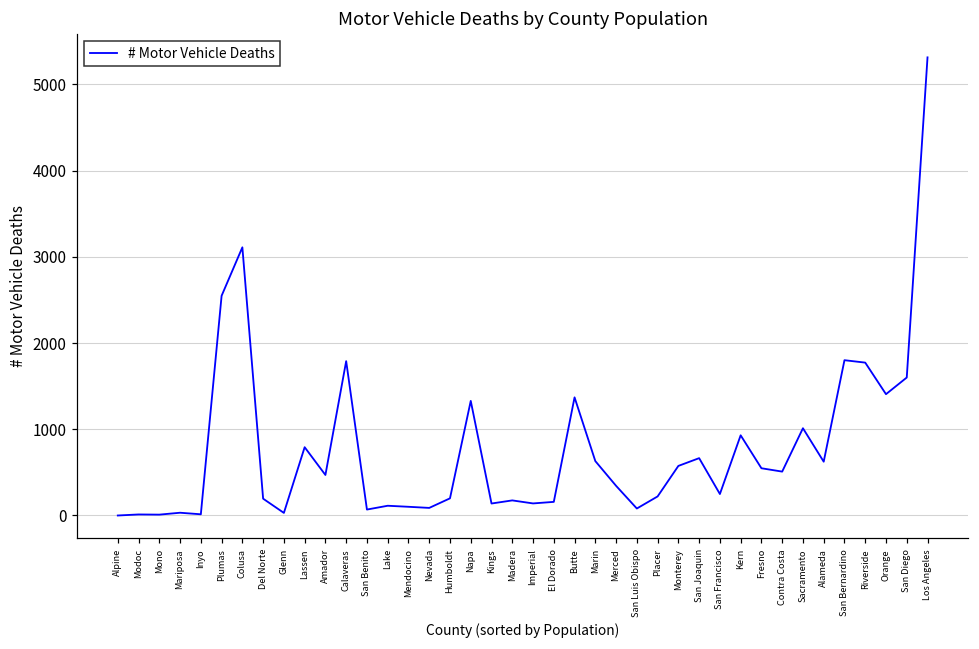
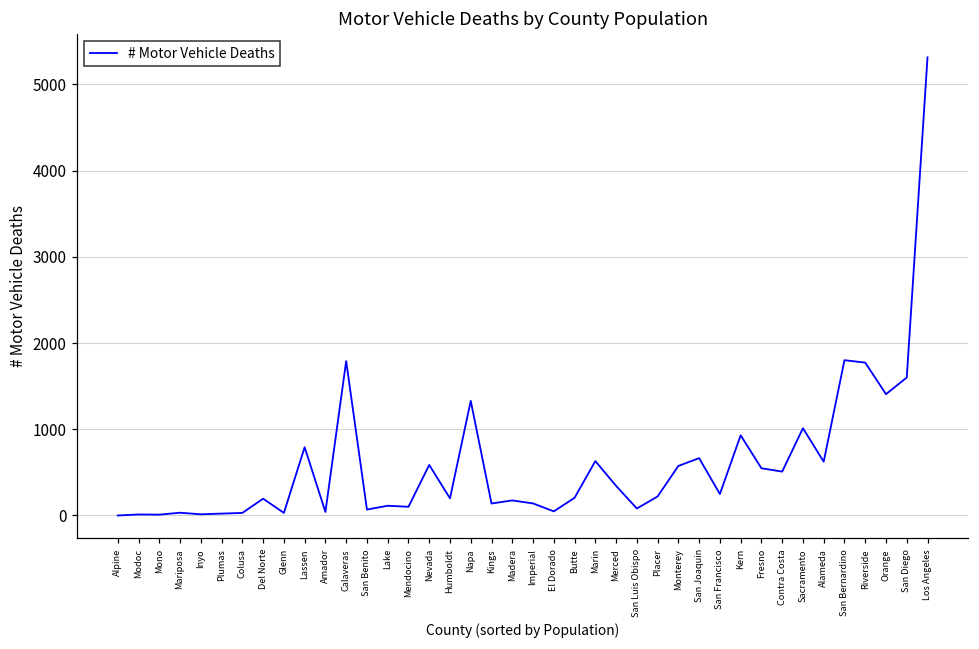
Plumas: 2500 -> 0
Colusa: 3100 -> 0
Amador: 500 -> 0
Nevada: 100 -> 600
El Dorado: 200 -> 0
Butte: 1400 -> 200
